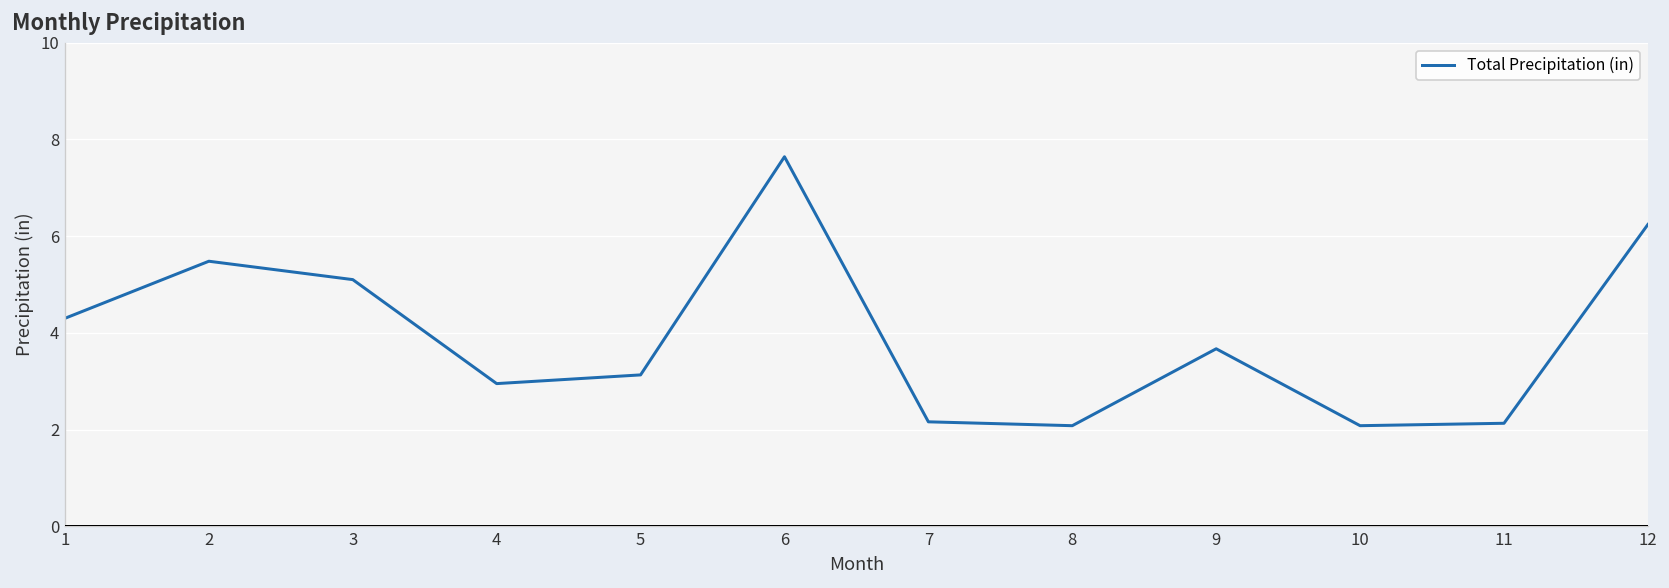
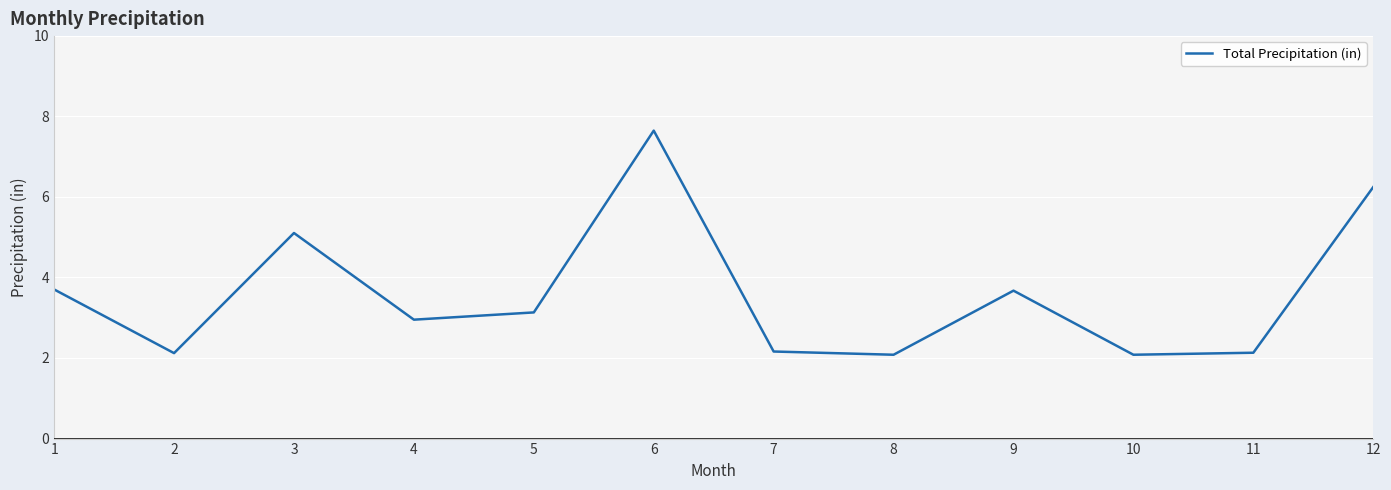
1: 4.3 -> 3.7
2: 5.5 -> 2.1
